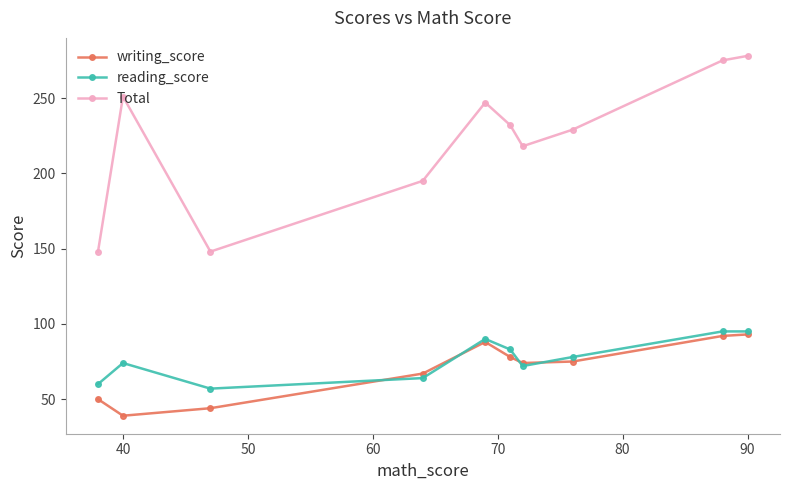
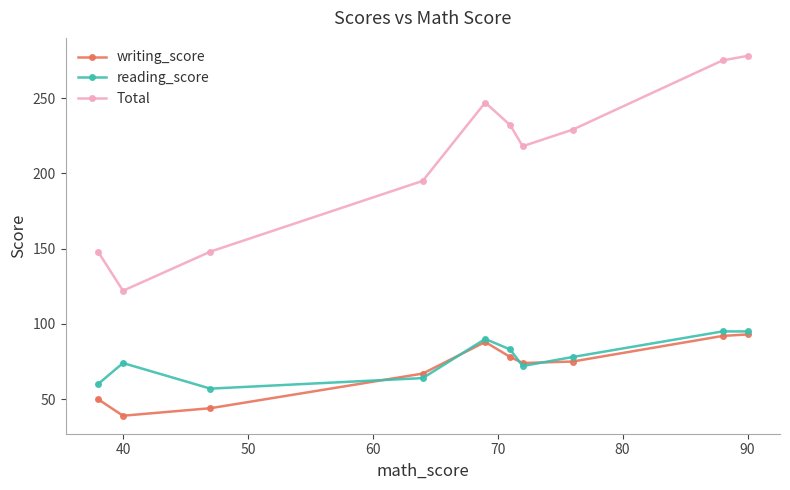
Total, 40: 251 -> 122
